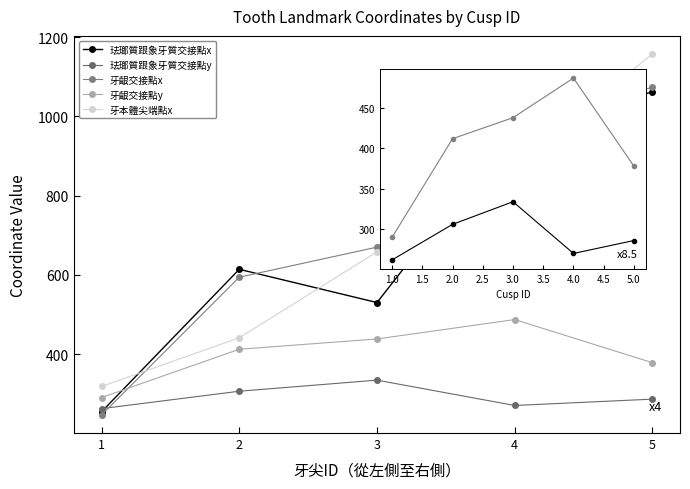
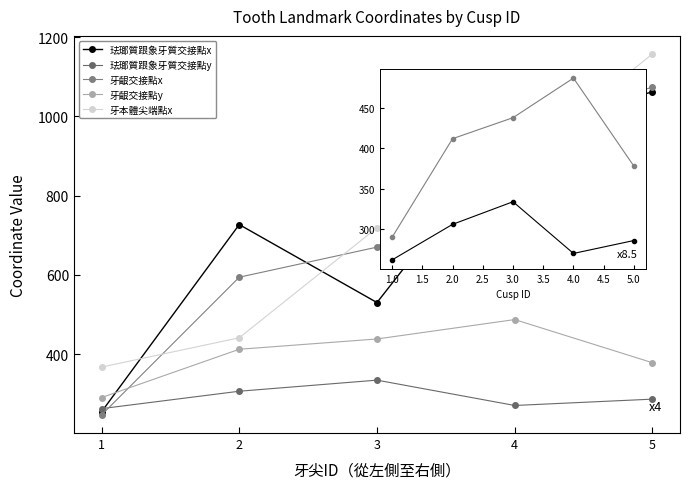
Tooth Landmark Coordinates by Cusp ID, 牙本體尖端點x, 1: 320 -> 370
Tooth Landmark Coordinates by Cusp ID, 珐瑯質跟象牙質交接點x, 2: 610 -> 730
Tooth Landmark Coordinates by Cusp ID, 牙本體尖端點x, 3: 660 -> 720
